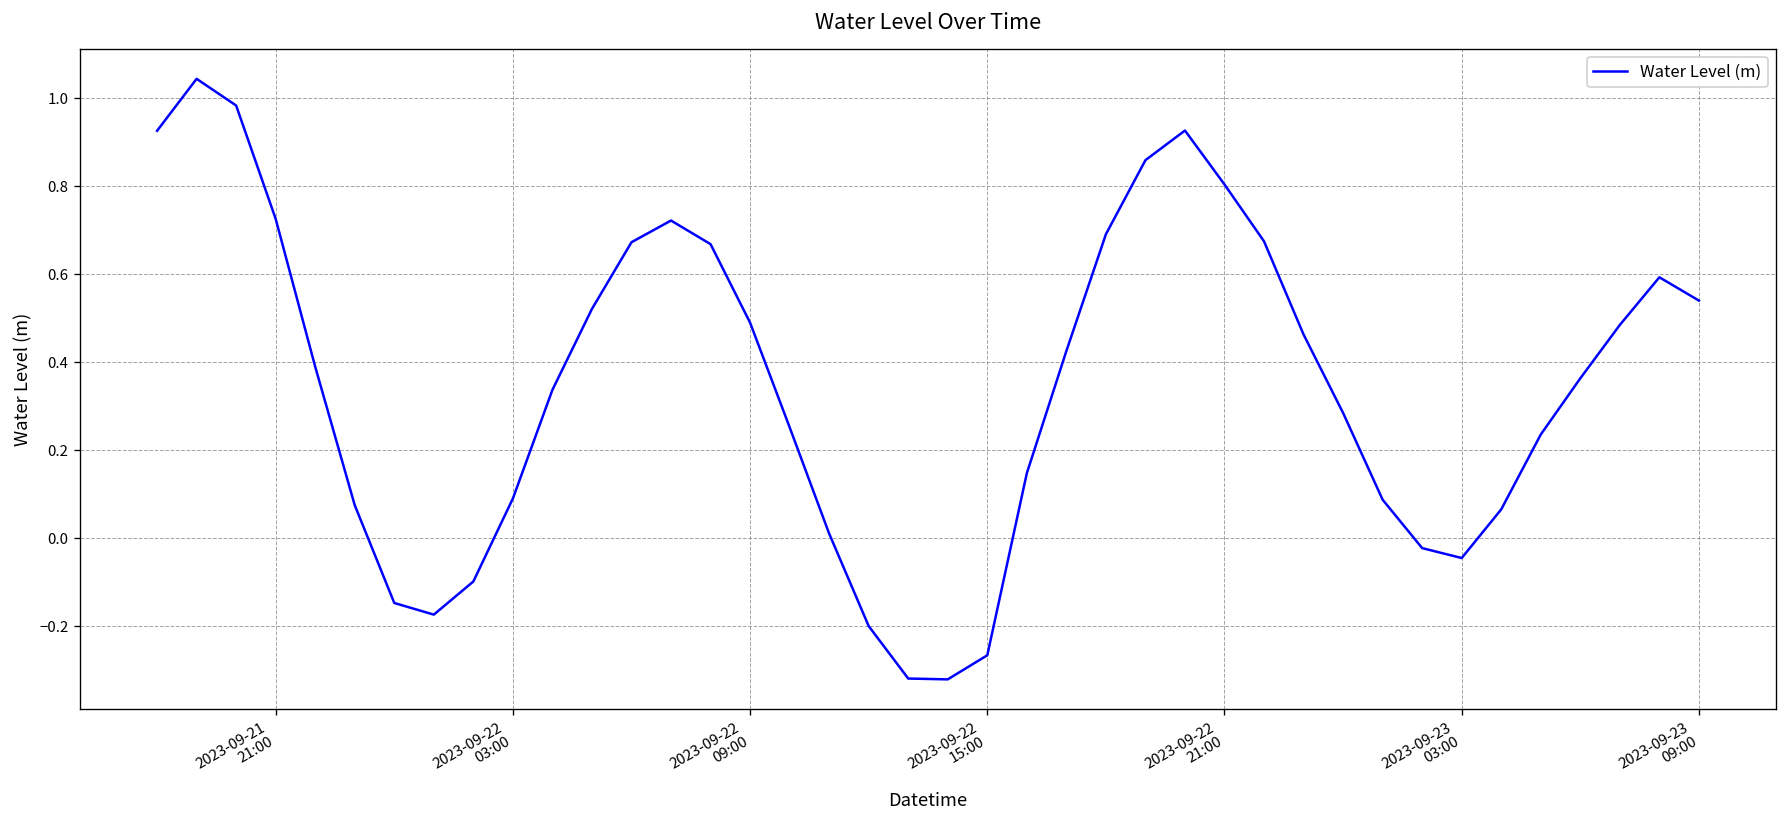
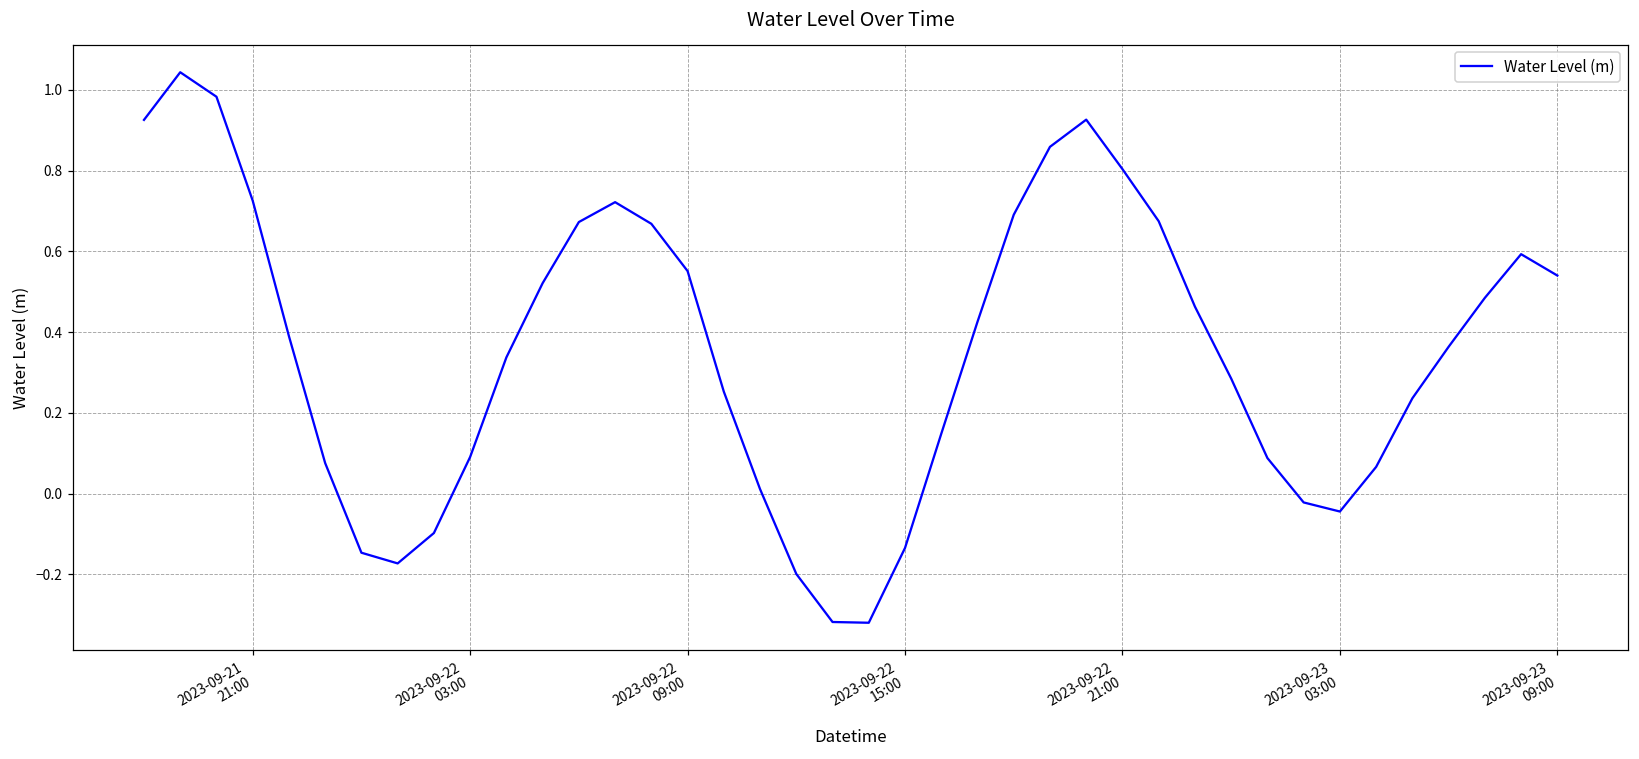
2023-09-22 09:00: 0.49 -> 0.55
2023-09-22 15:00: -0.27 -> -0.13
